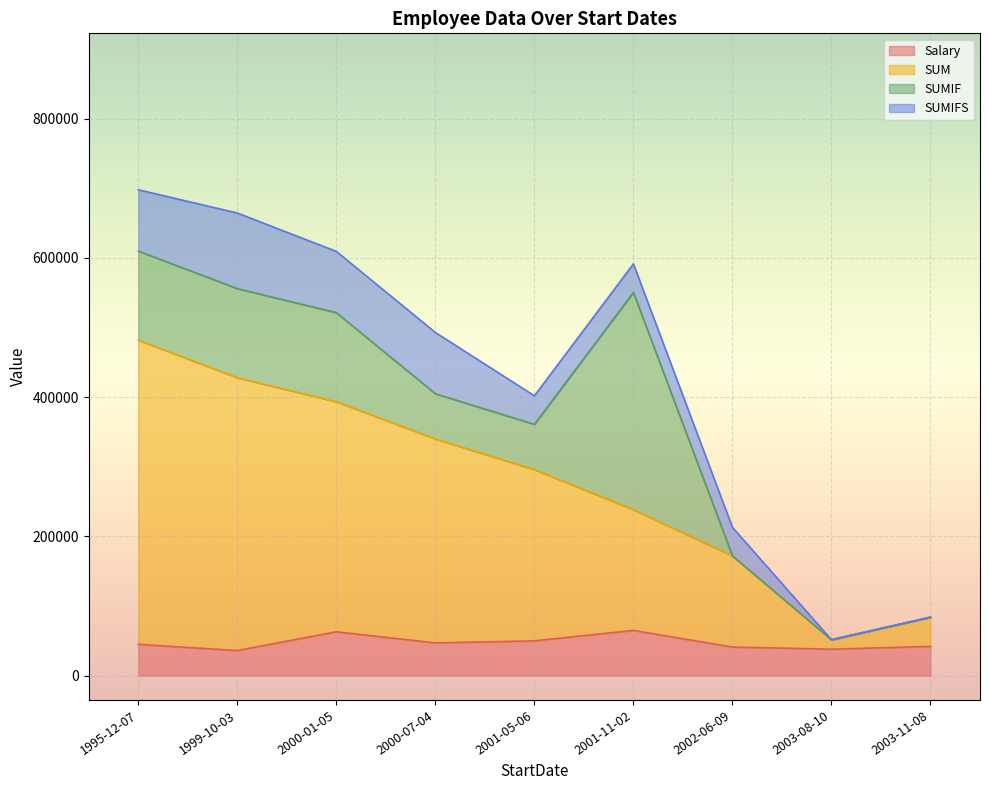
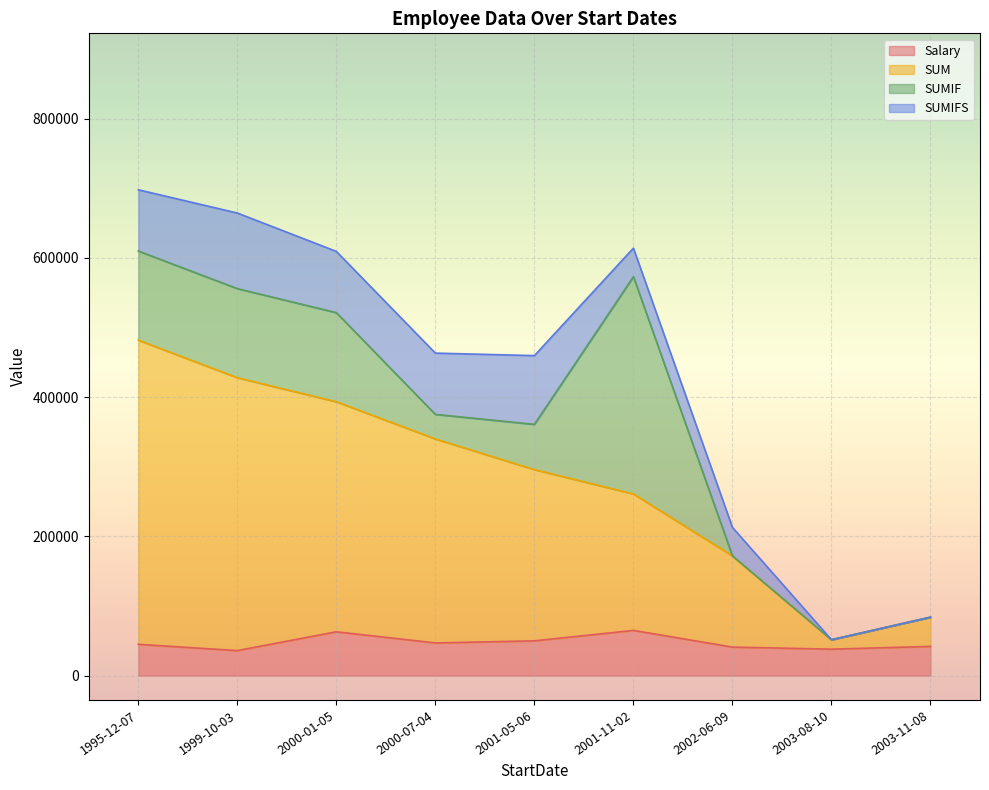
SUMIF, 2000-07-04: 70000 -> 40000
SUMIFS, 2001-05-06: 40000 -> 100000
SUM, 2001-11-02: 170000 -> 200000
